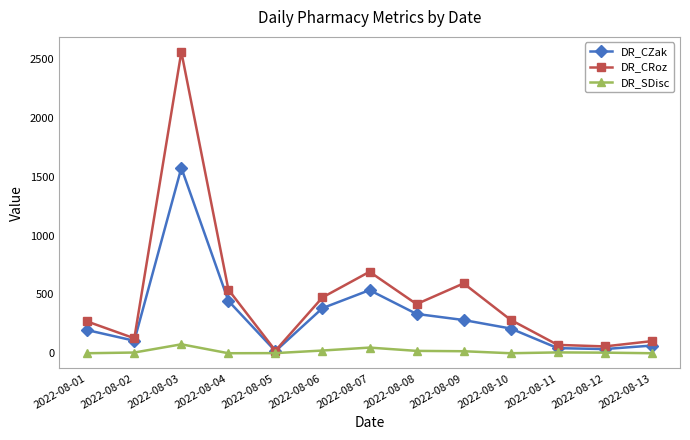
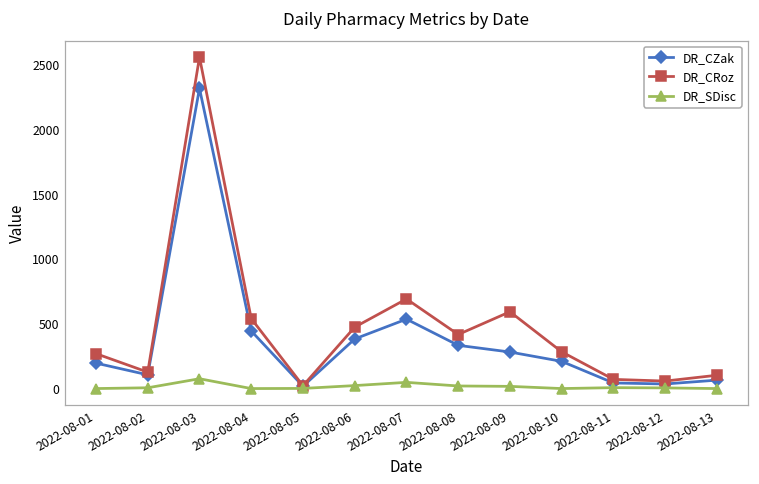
DR_CZak, 2022-08-03: 1580 -> 2320
